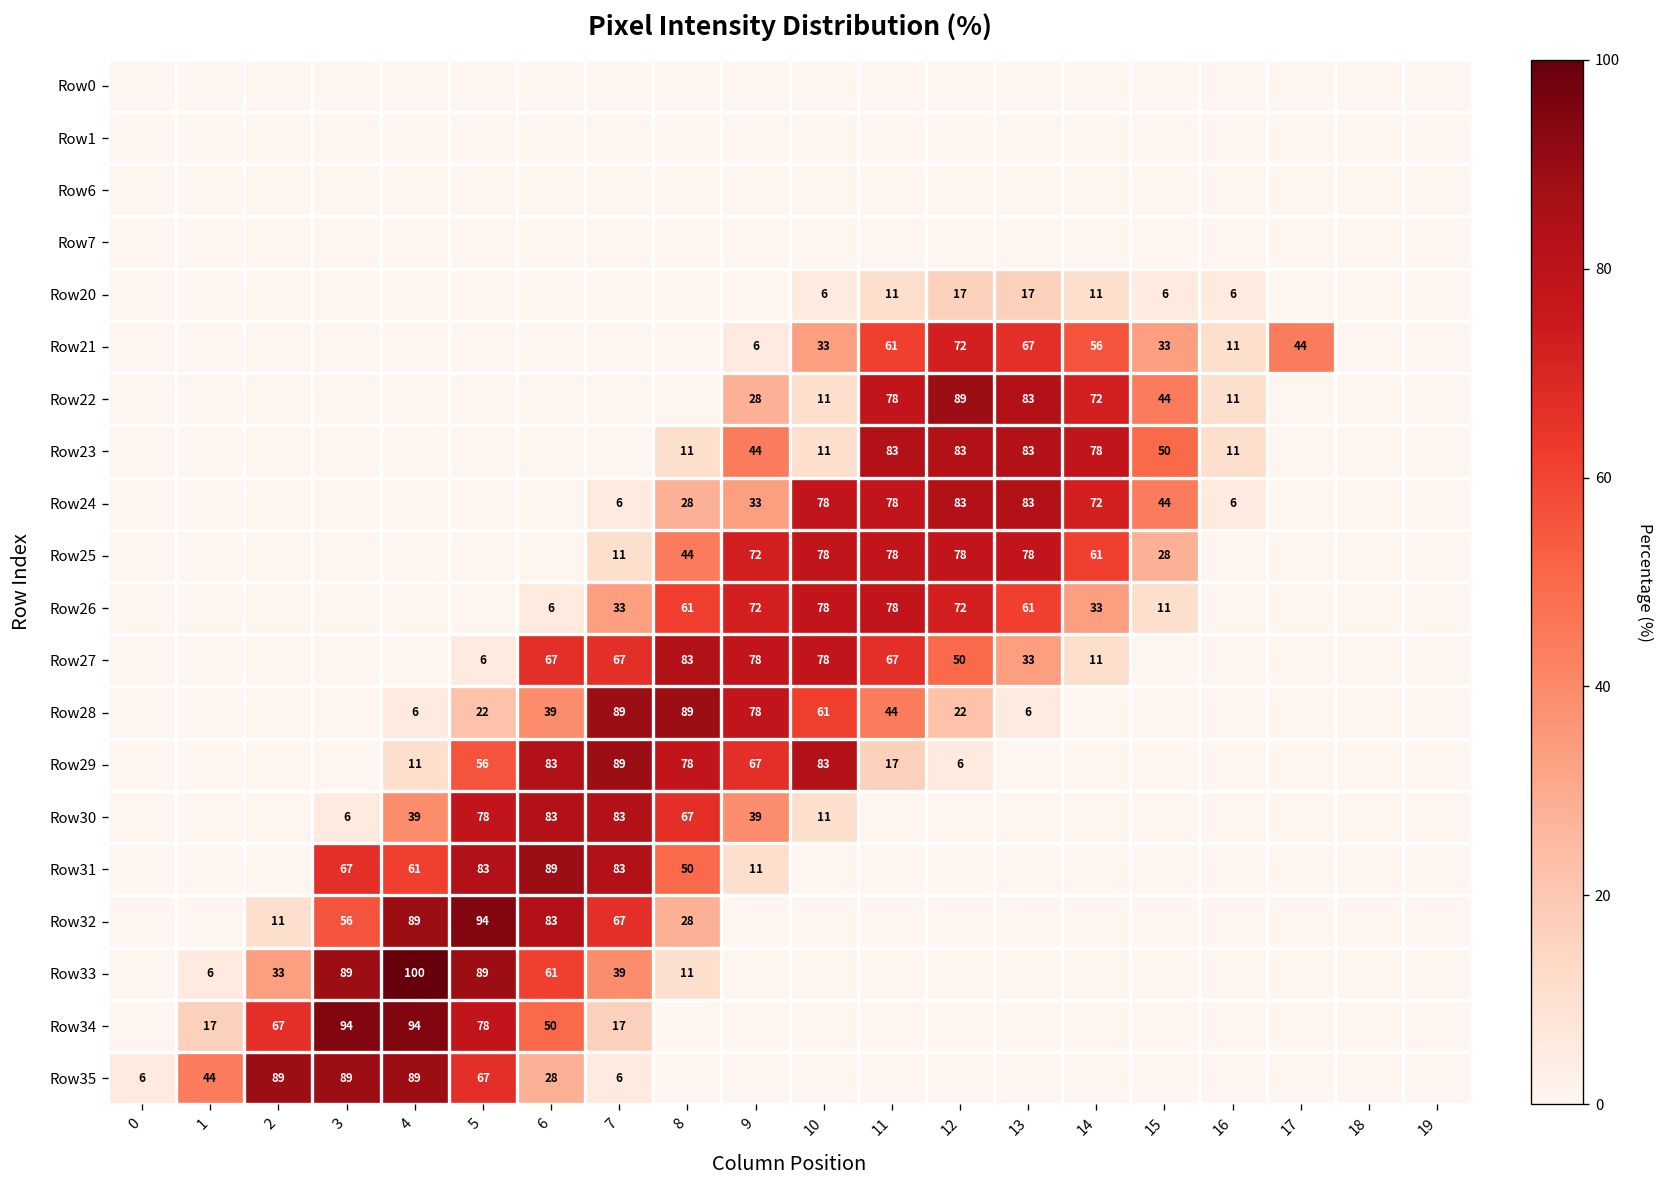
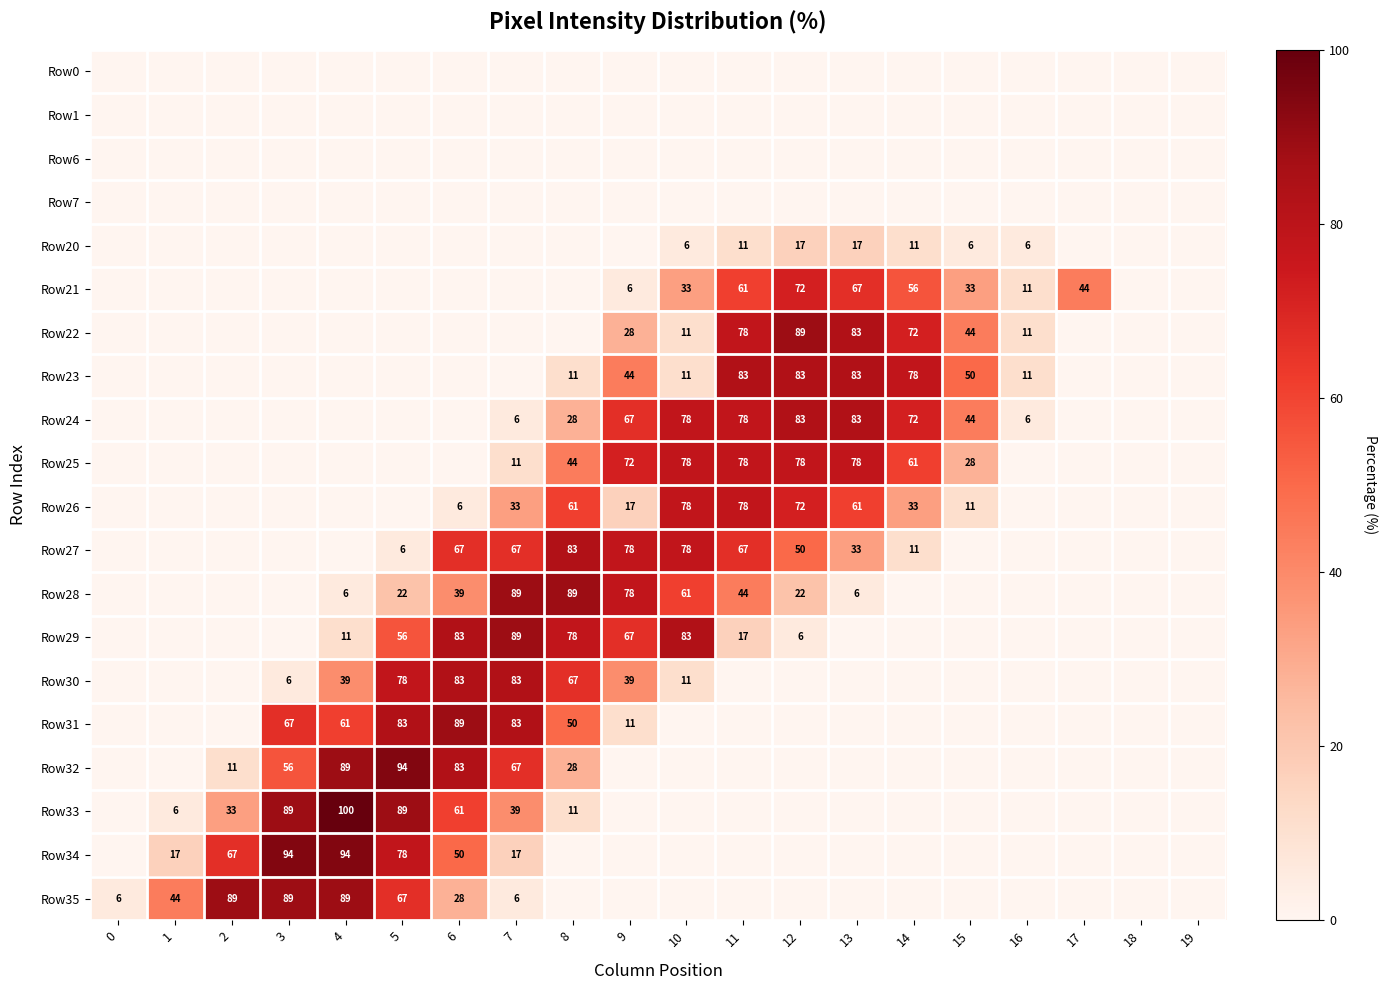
Row24, 9: 33 -> 67
Row26, 9: 72 -> 17
